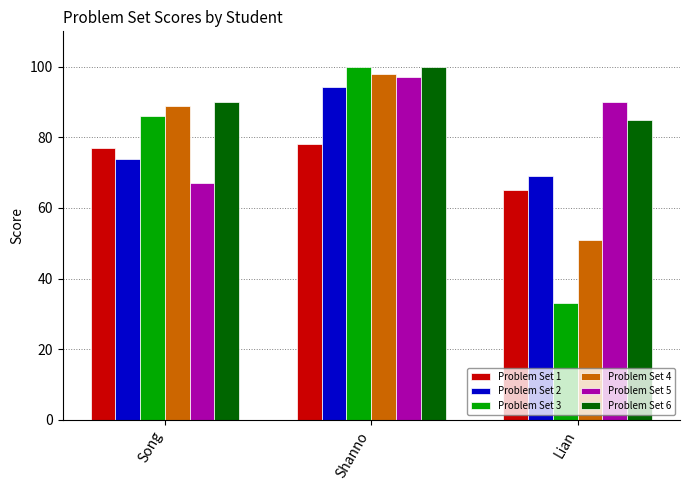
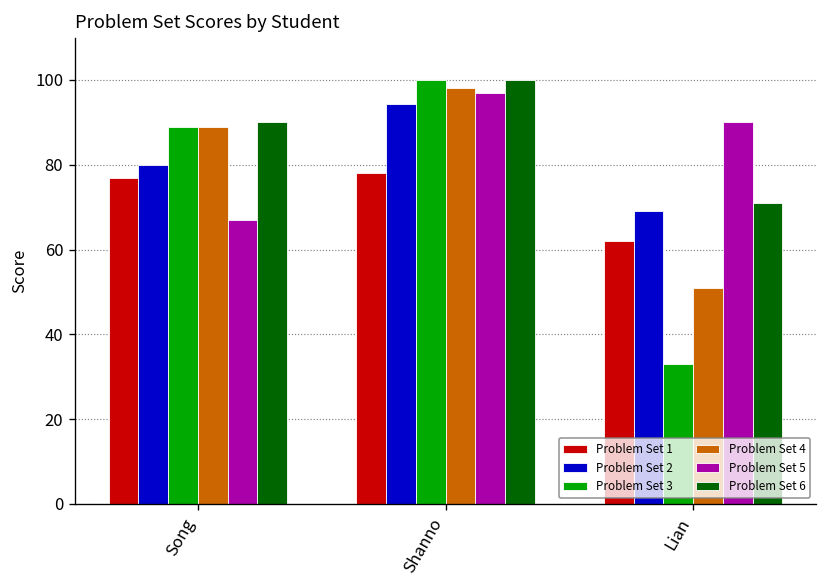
Problem Set 2, Song: 74 -> 80
Problem Set 3, Song: 86 -> 89
Problem Set 1, Lian: 65 -> 62
Problem Set 6, Lian: 85 -> 71
